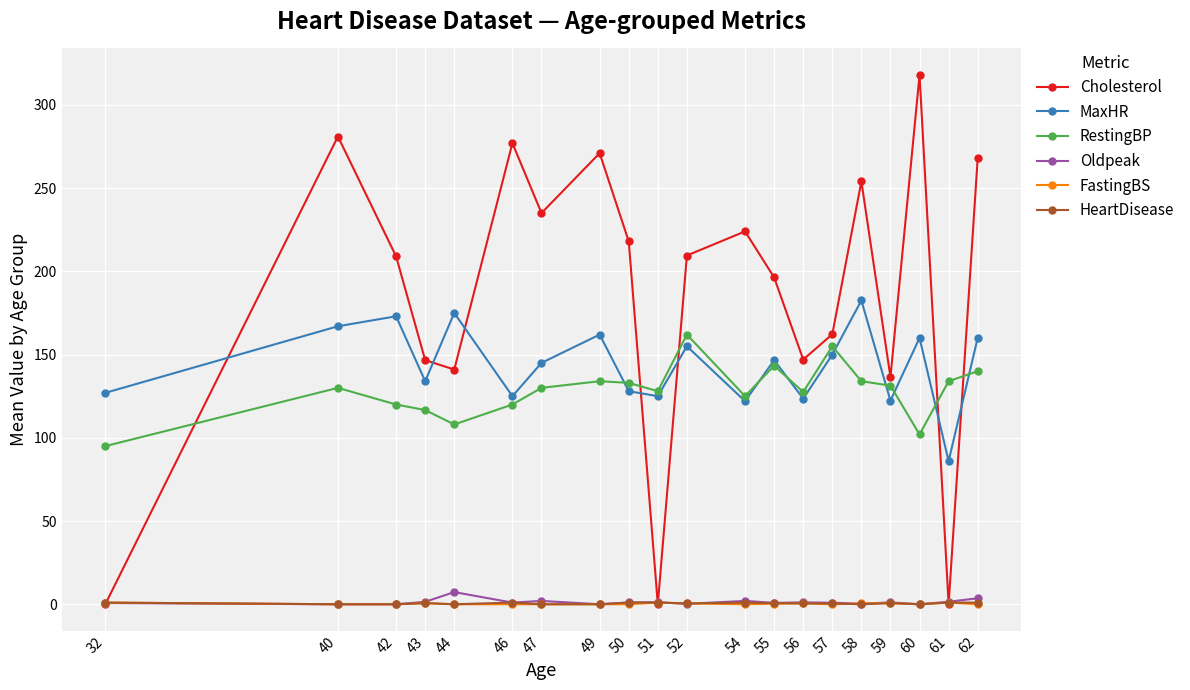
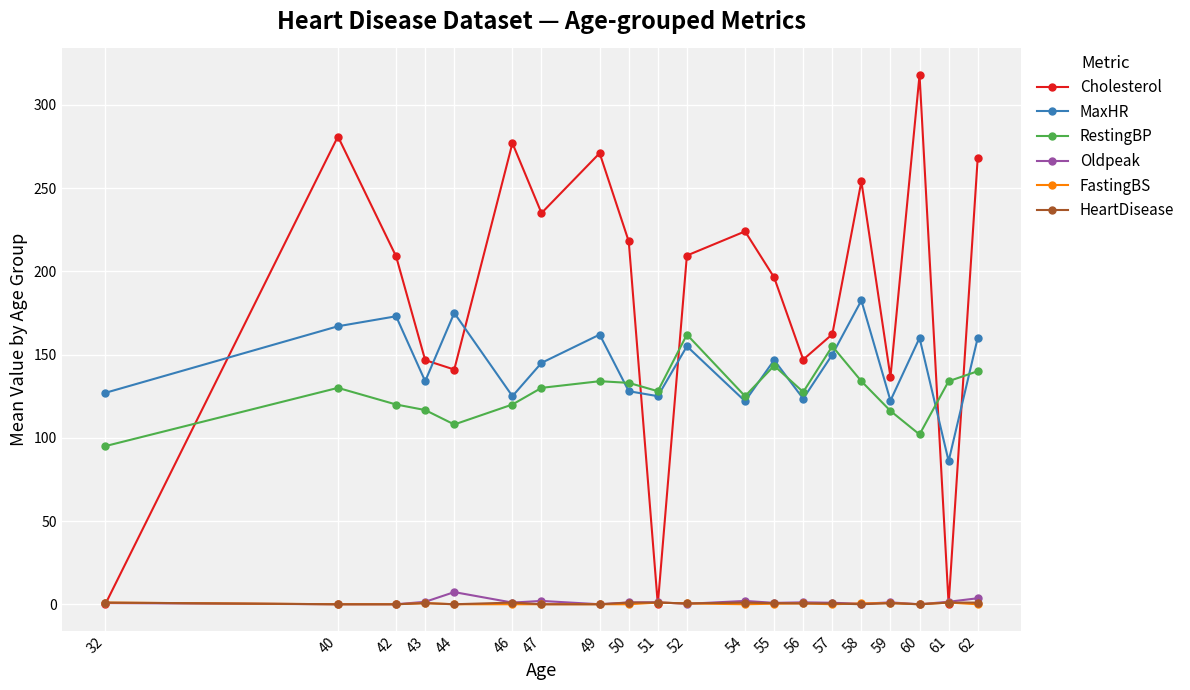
RestingBP, 59: 131 -> 116
